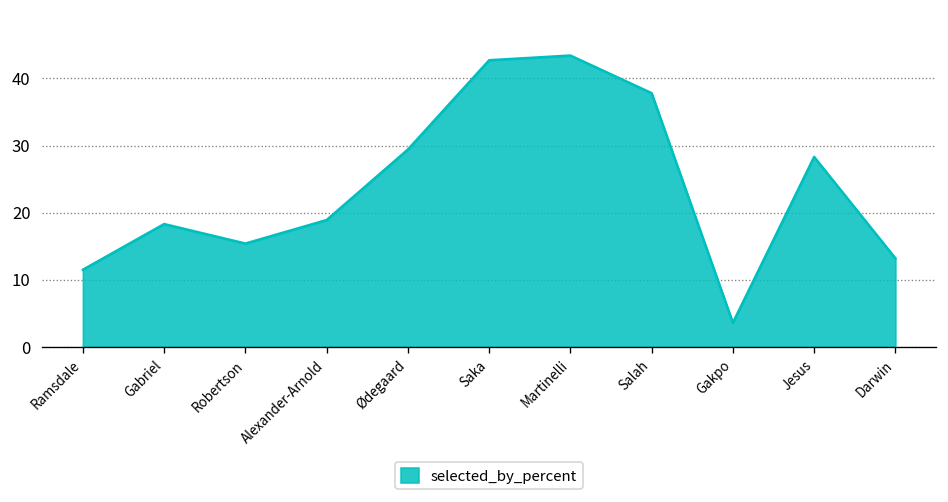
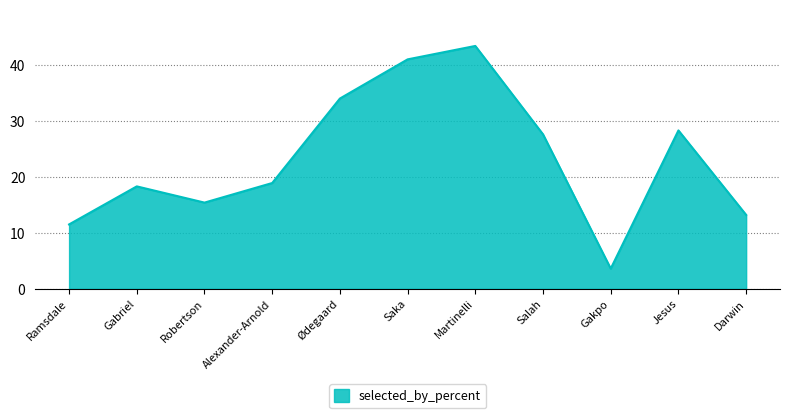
Ødegaard: 29 -> 34
Saka: 43 -> 41
Salah: 38 -> 28
